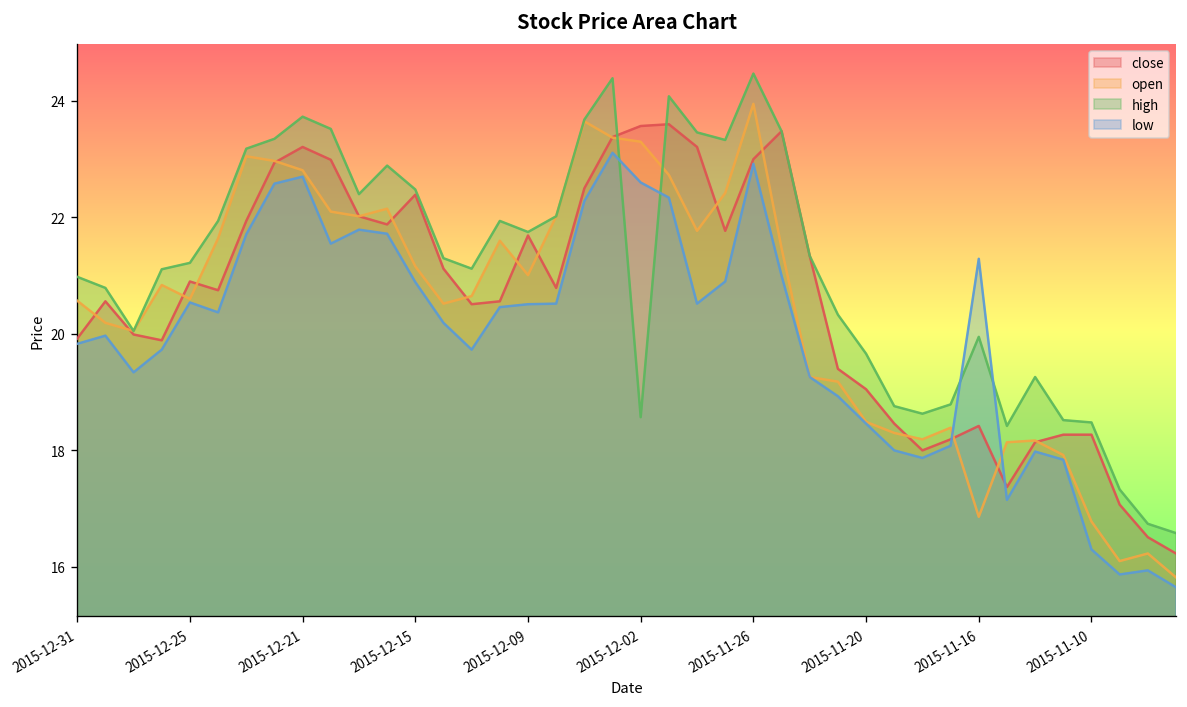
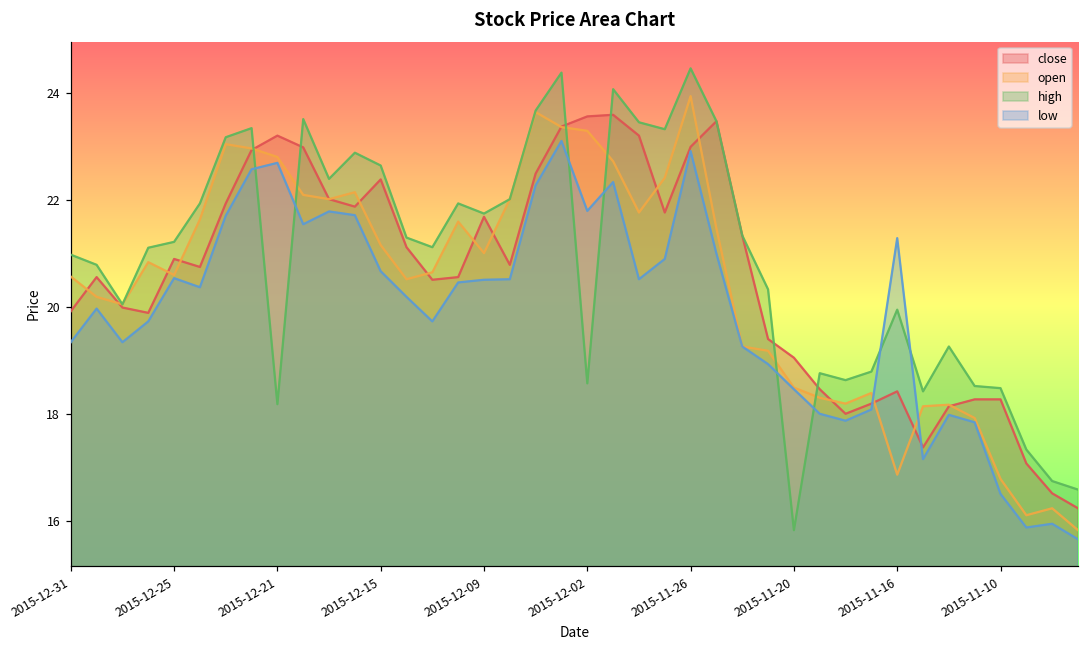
low, 2015-12-31: 19.8 -> 19.3
high, 2015-12-21: 23.7 -> 18.2
high, 2015-12-15: 22.5 -> 22.7
low, 2015-12-15: 20.9 -> 20.7
low, 2015-12-02: 22.6 -> 21.8
high, 2015-11-20: 19.7 -> 15.8
low, 2015-11-10: 16.3 -> 16.5
